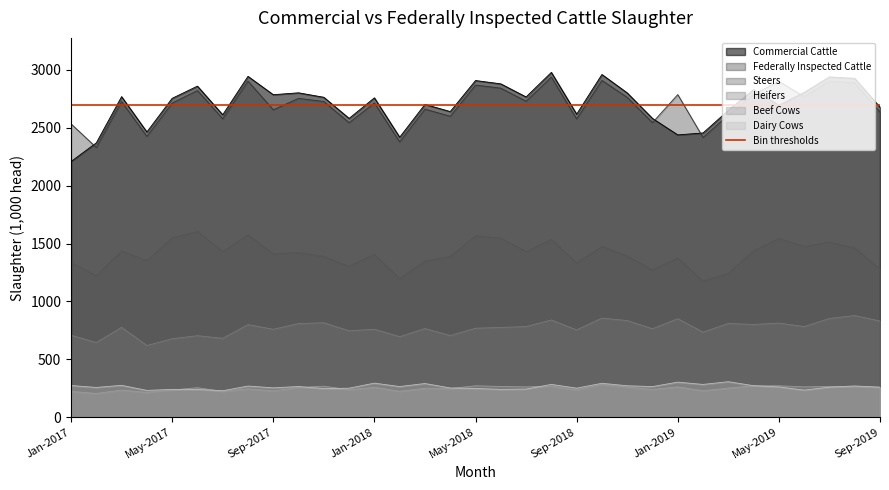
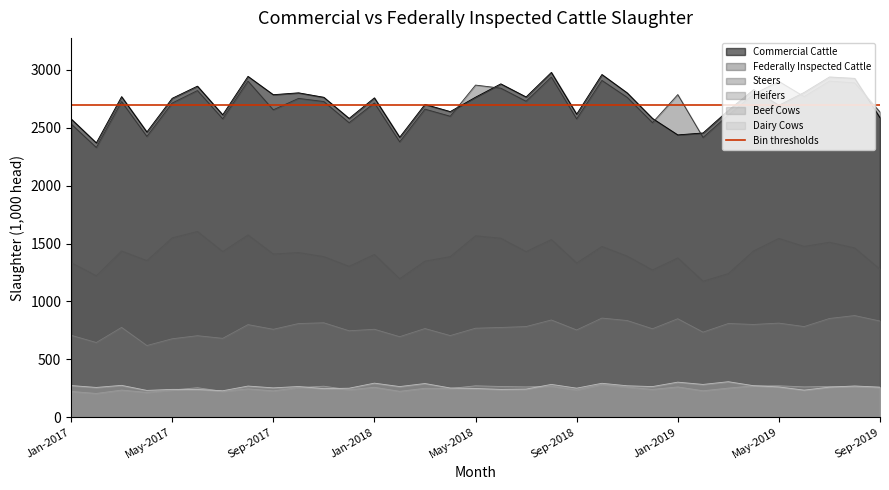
Commercial Cattle, Jan-2017: 2210 -> 2580
Commercial Cattle, May-2018: 2910 -> 2760
Commercial Cattle, Sep-2019: 2680 -> 2590
